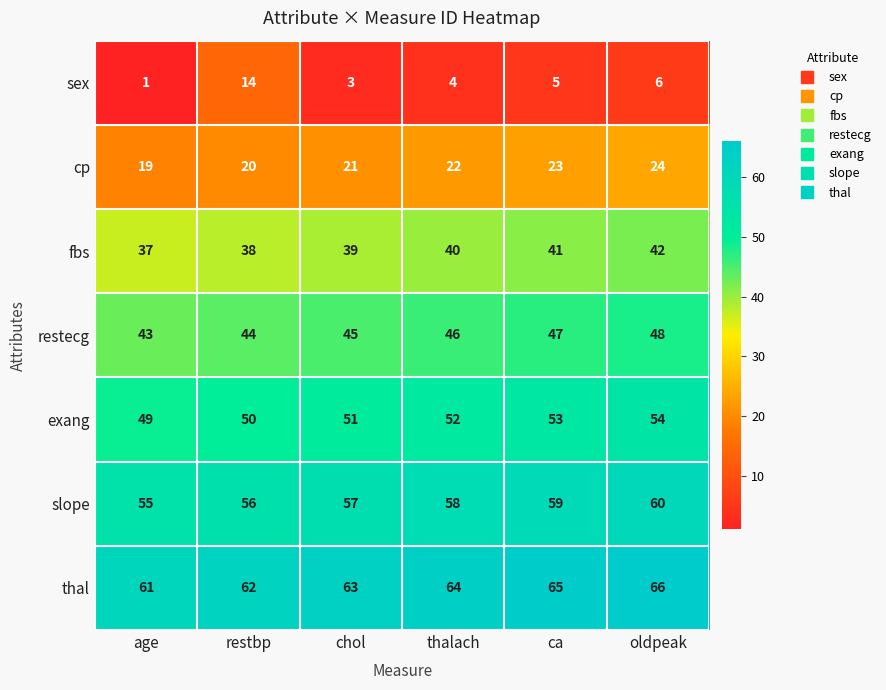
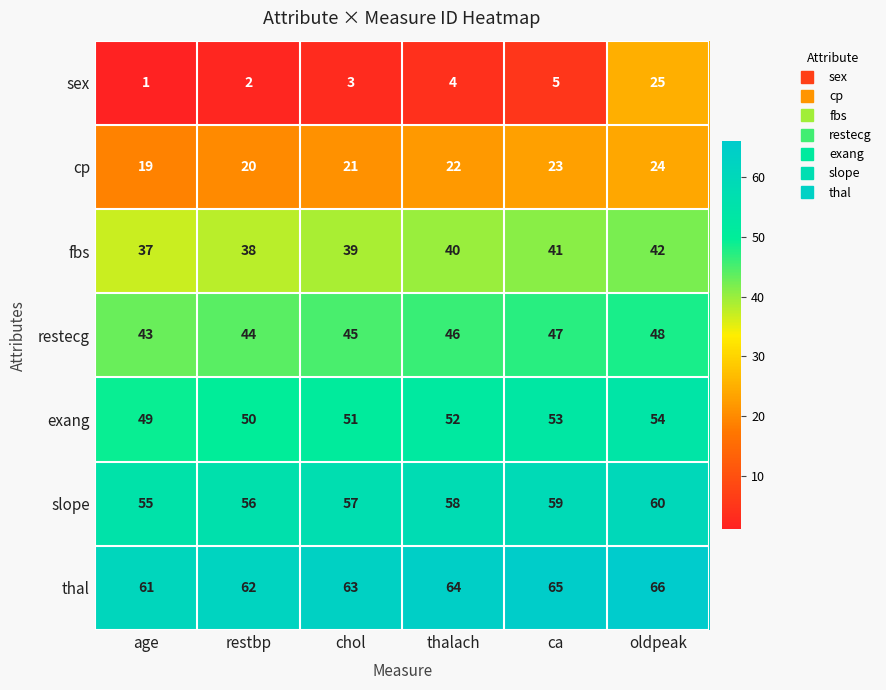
sex, restbp: 14 -> 2
sex, oldpeak: 6 -> 25
